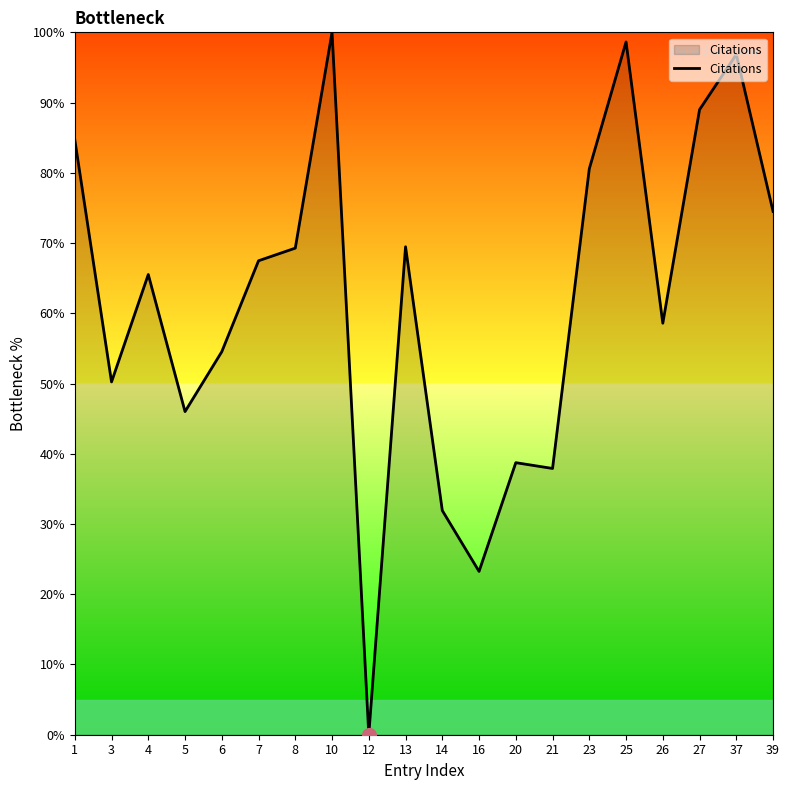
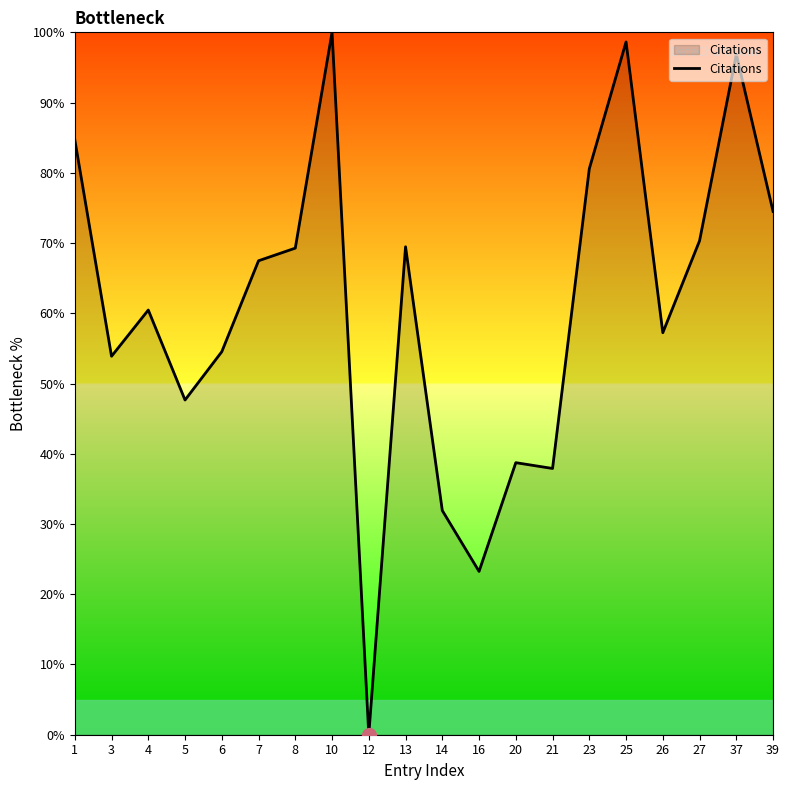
Citations, 3: 50% -> 54%
Citations, 4: 66% -> 60%
Citations, 5: 46% -> 48%
Citations, 26: 59% -> 57%
Citations, 27: 89% -> 70%
